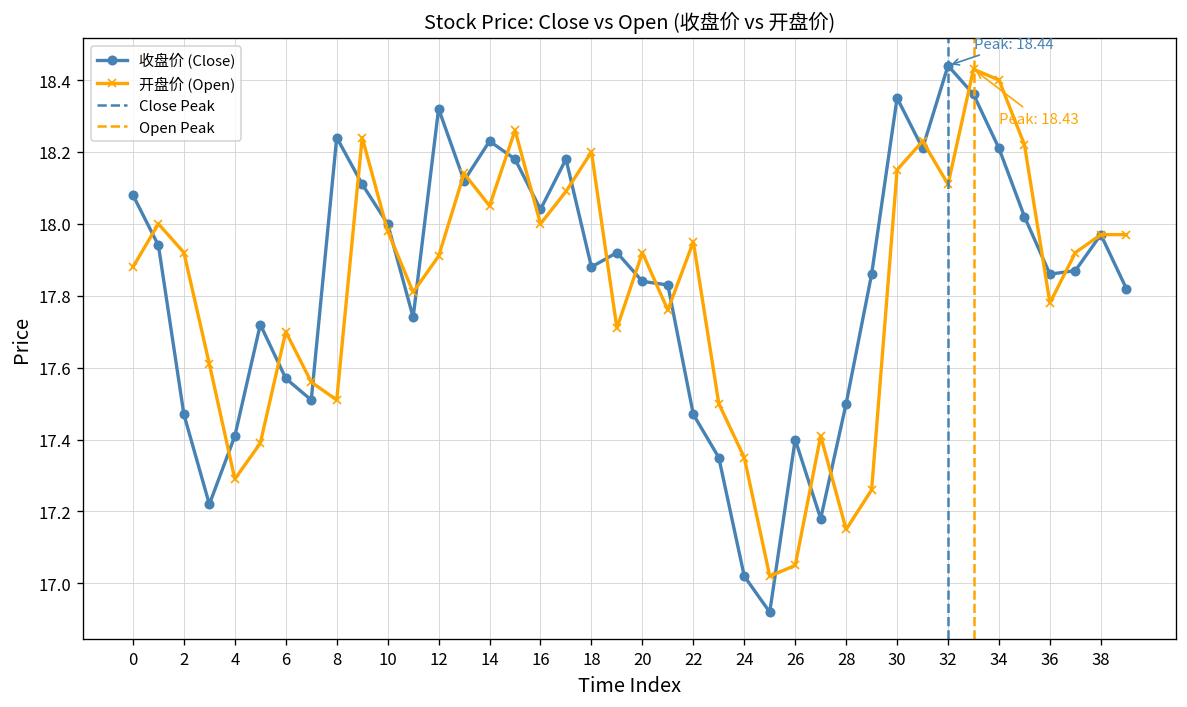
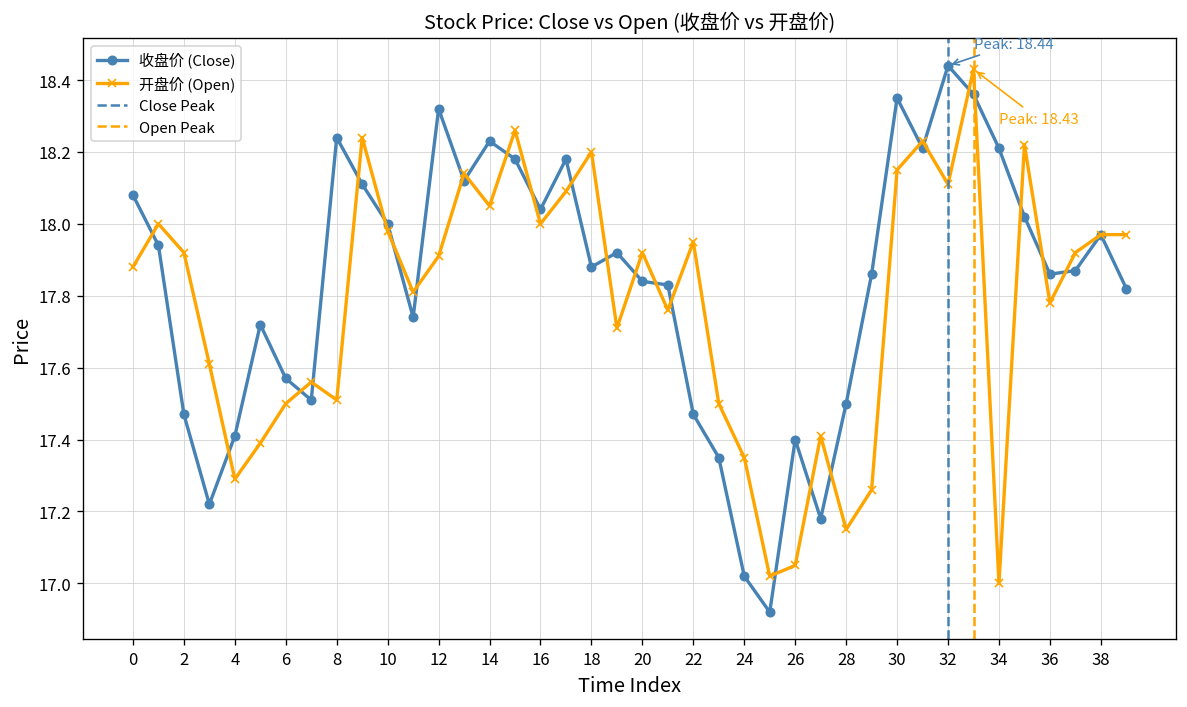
开盘价 (Open), 6: 17.7 -> 17.5
开盘价 (Open), 34: 18.4 -> 17.0
